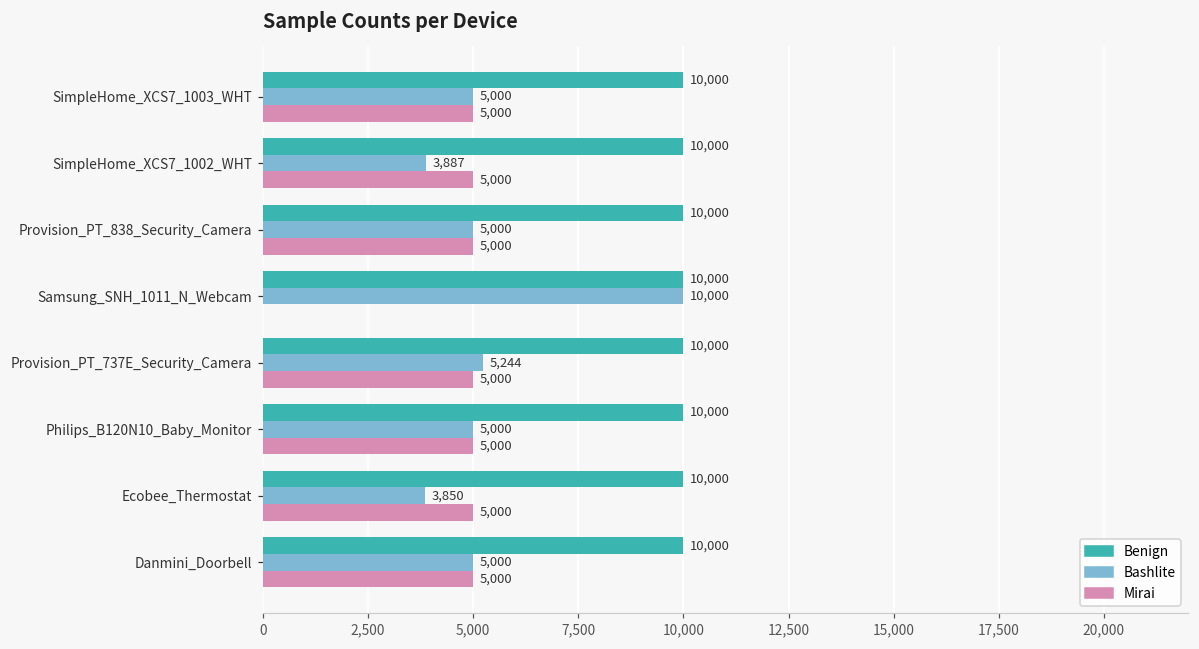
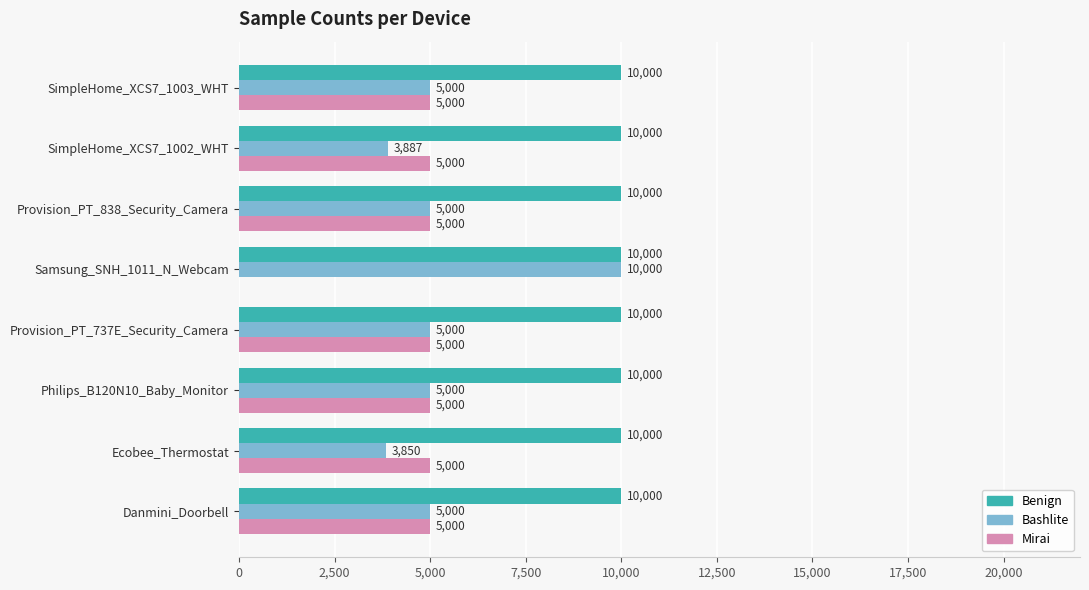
Bashlite, Provision_PT_737E_Security_Camera: 5,244 -> 5,000
